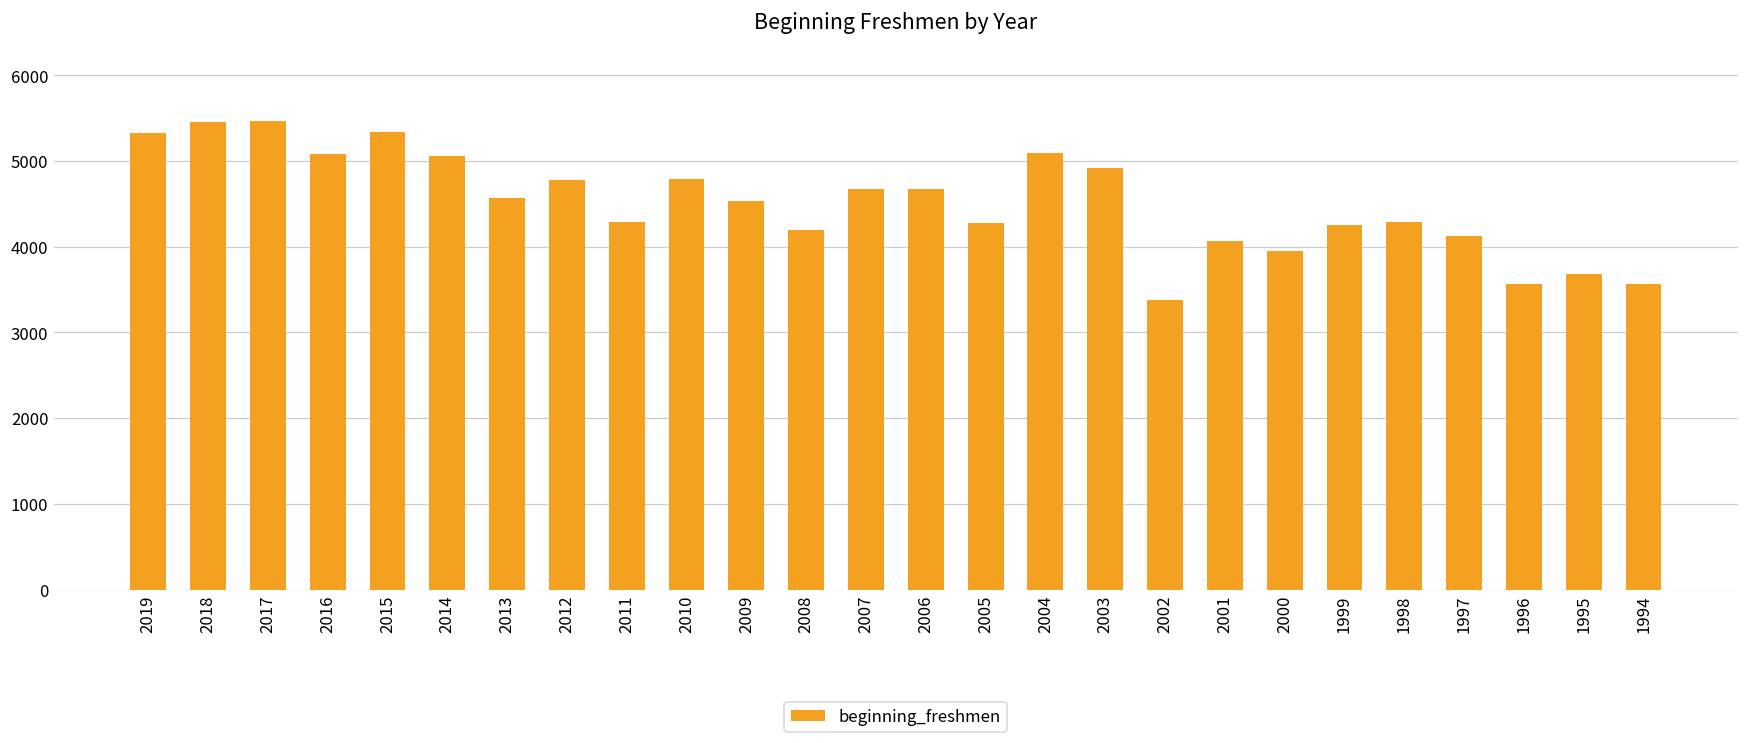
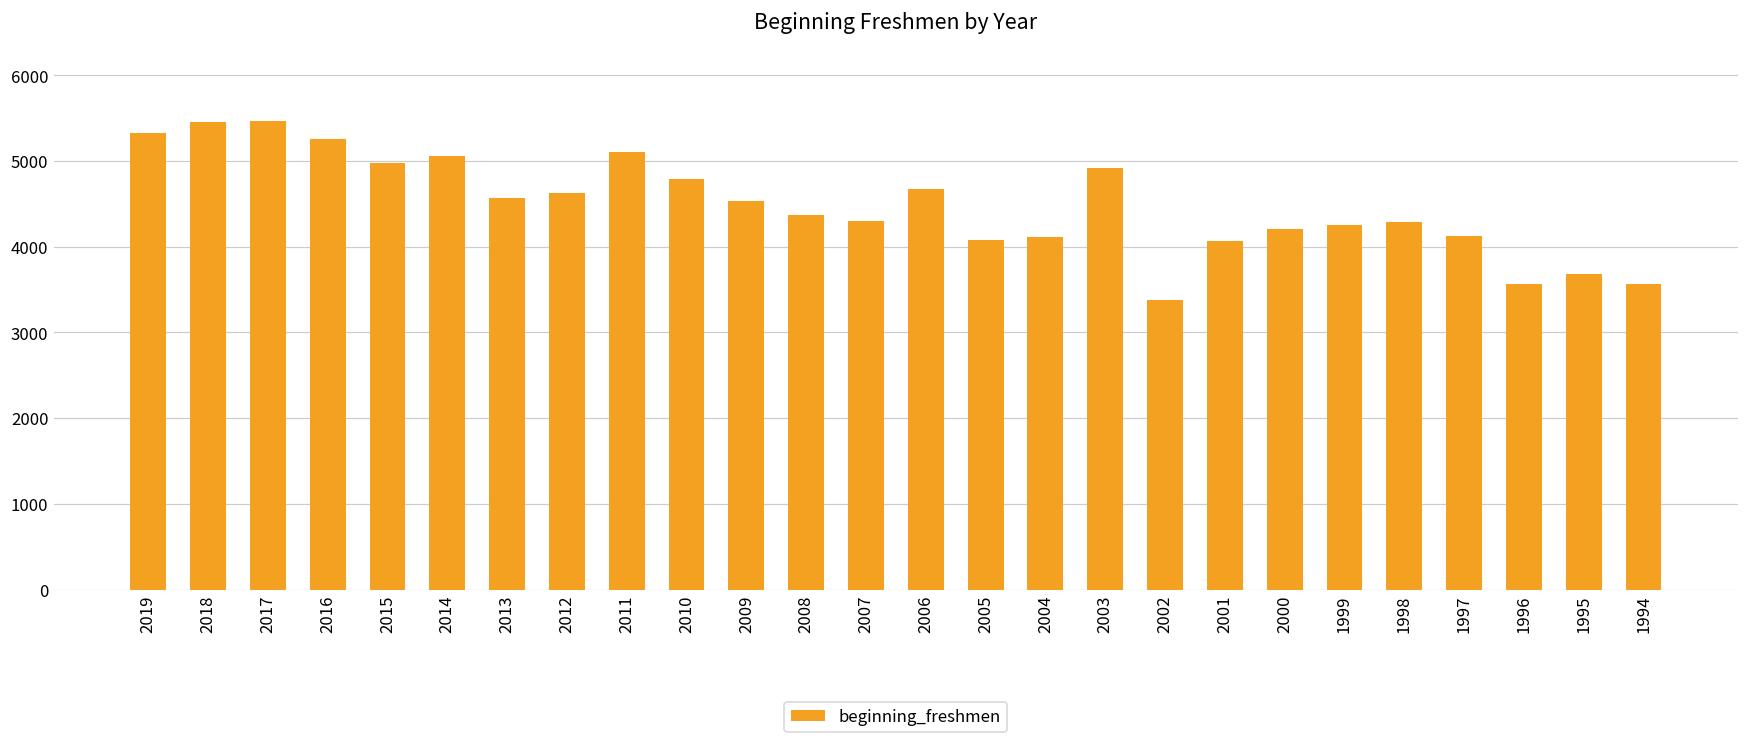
2016: 5100 -> 5300
2015: 5300 -> 5000
2012: 4800 -> 4600
2011: 4300 -> 5100
2008: 4200 -> 4400
2007: 4700 -> 4300
2005: 4300 -> 4100
2004: 5100 -> 4100
2000: 3900 -> 4200
